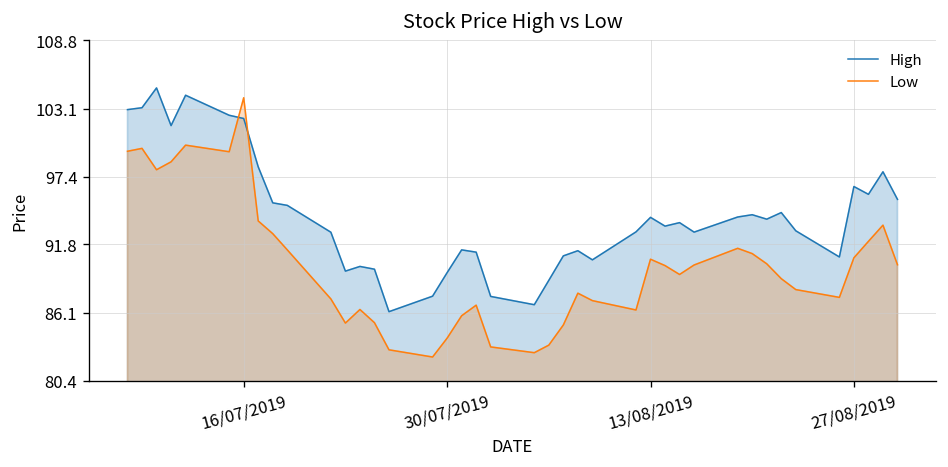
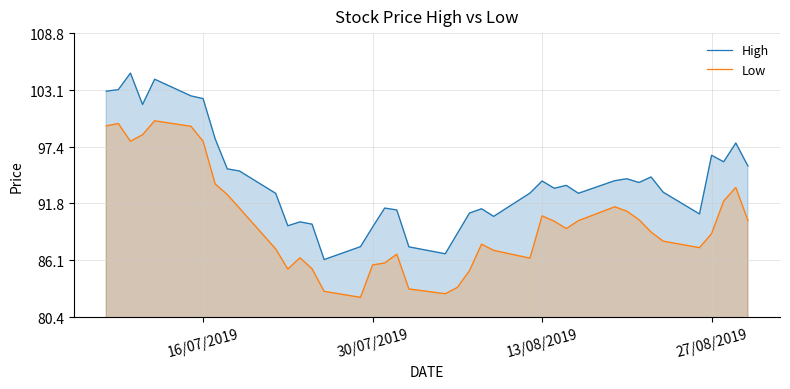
Low, 16/07/2019: 104 -> 98
Low, 30/07/2019: 84 -> 86
Low, 27/08/2019: 91 -> 89
